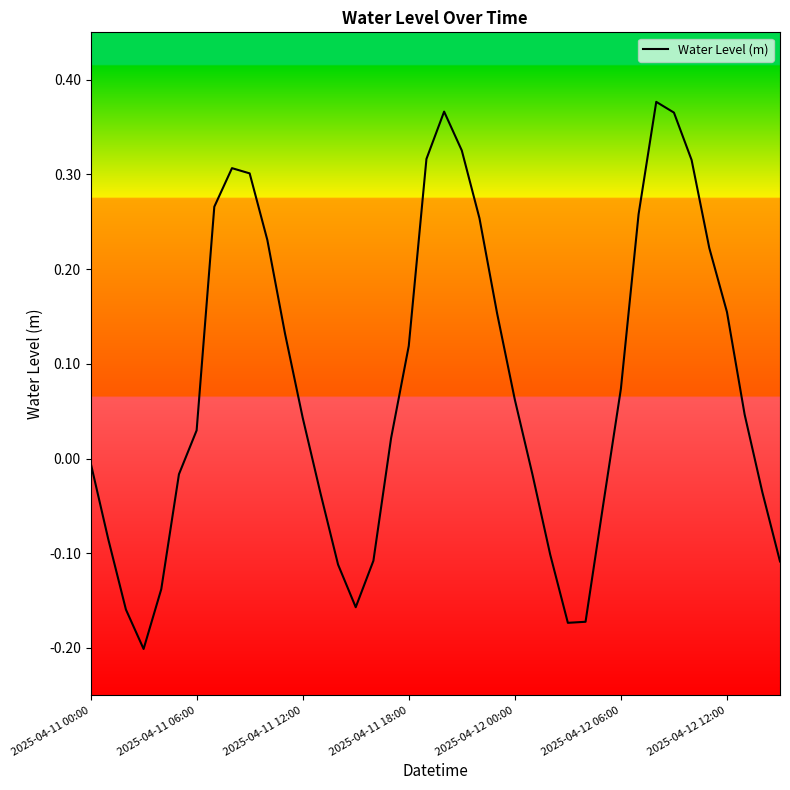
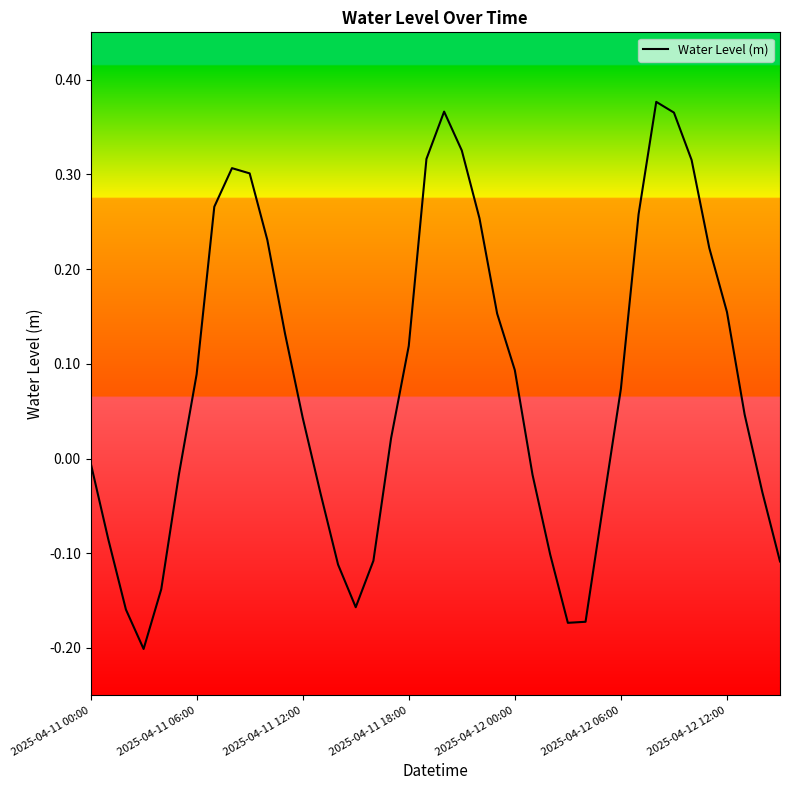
2025-04-11 06:00: 0.03 -> 0.09
2025-04-12 00:00: 0.06 -> 0.09
